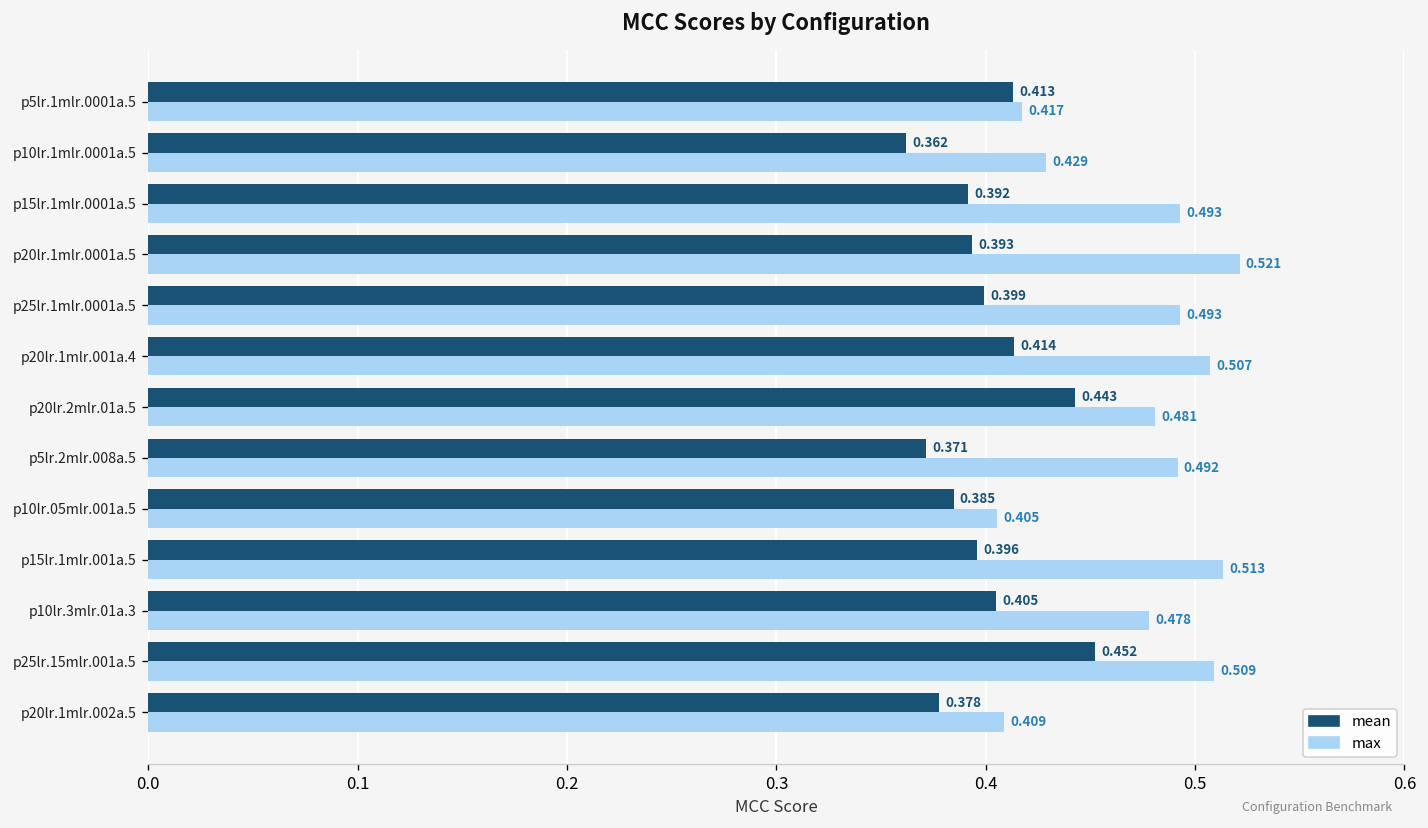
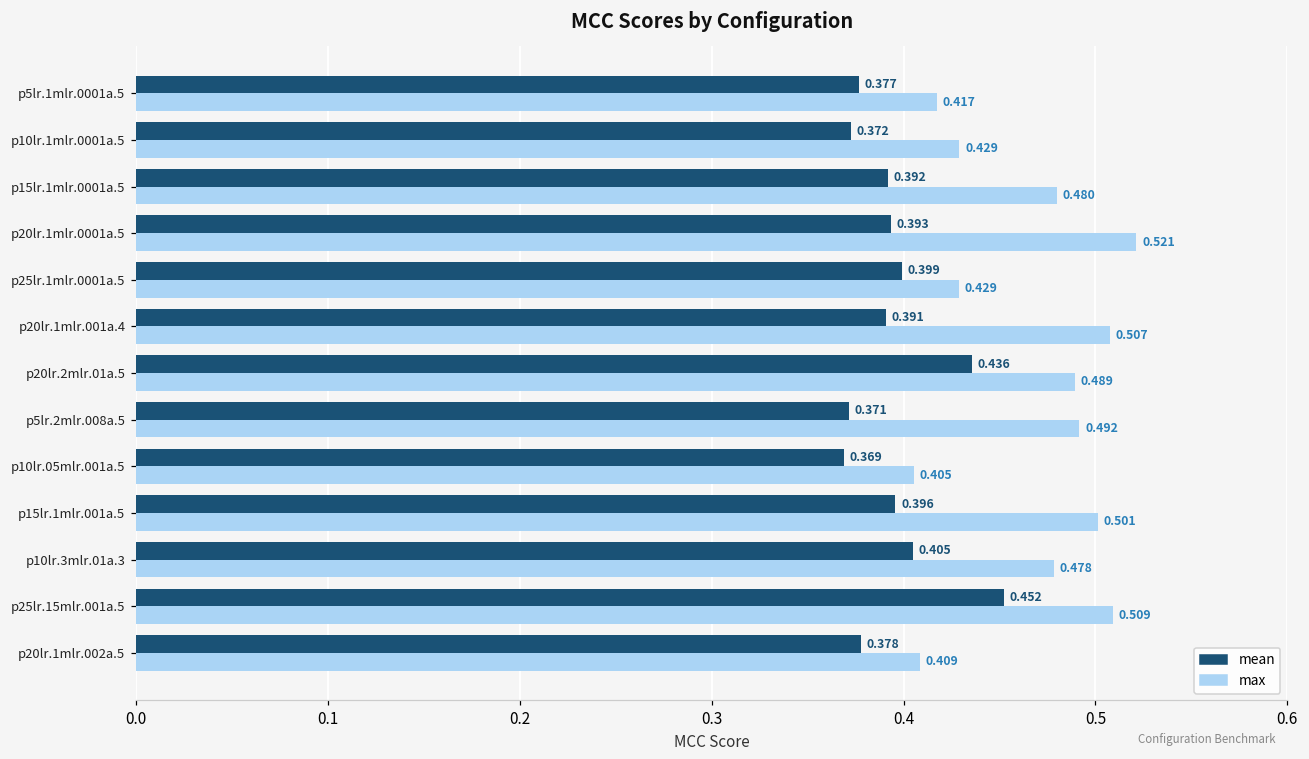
mean, p5lr.1mlr.0001a.5: 0.413 -> 0.377
mean, p10lr.1mlr.0001a.5: 0.362 -> 0.372
max, p15lr.1mlr.0001a.5: 0.493 -> 0.480
max, p25lr.1mlr.0001a.5: 0.493 -> 0.429
mean, p20lr.1mlr.001a.4: 0.414 -> 0.391
mean, p20lr.2mlr.01a.5: 0.443 -> 0.436
max, p20lr.2mlr.01a.5: 0.481 -> 0.489
mean, p10lr.05mlr.001a.5: 0.385 -> 0.369
max, p15lr.1mlr.001a.5: 0.513 -> 0.501
